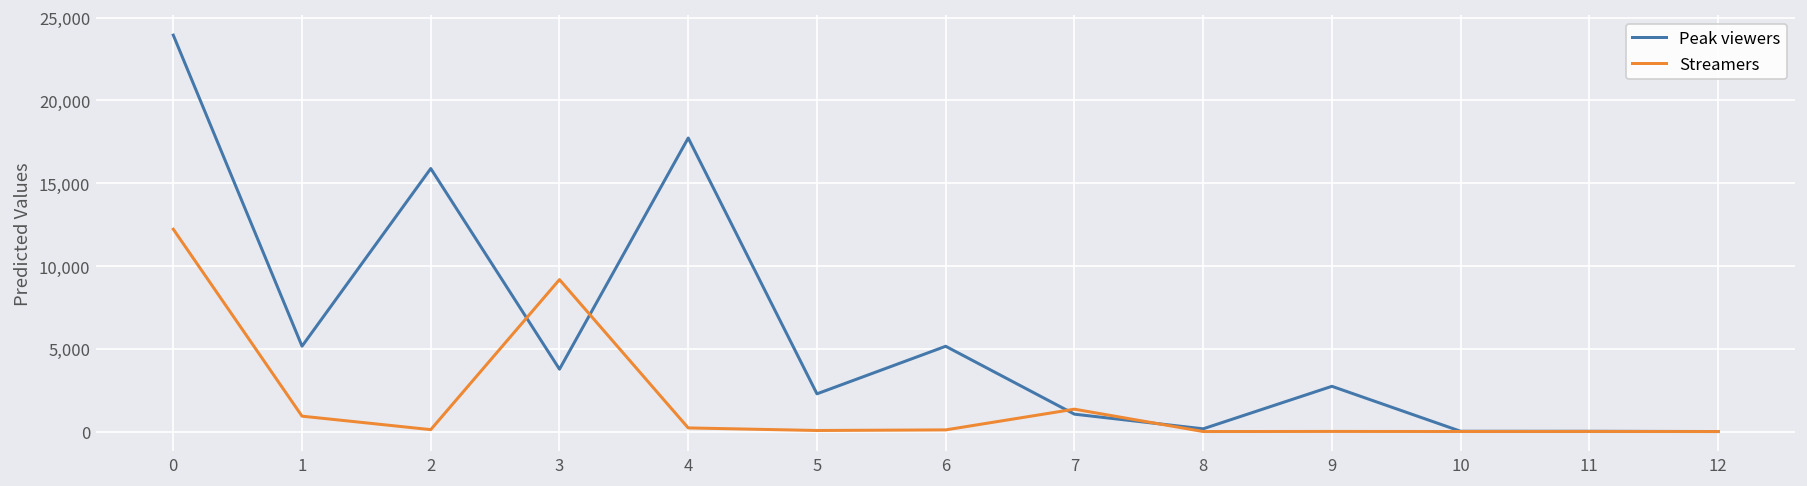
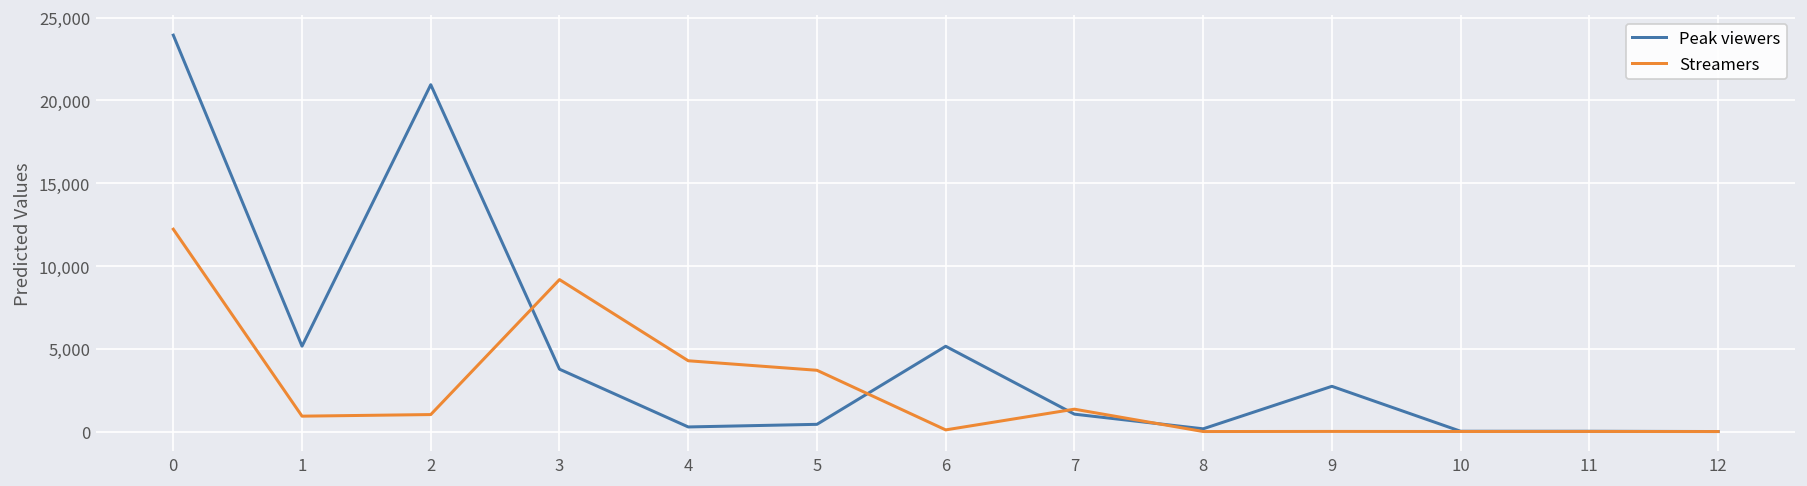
Peak viewers, 2: 15,900 -> 20,900
Streamers, 2: 100 -> 1,000
Peak viewers, 4: 17,700 -> 300
Streamers, 4: 200 -> 4,300
Peak viewers, 5: 2,300 -> 400
Streamers, 5: 100 -> 3,700
